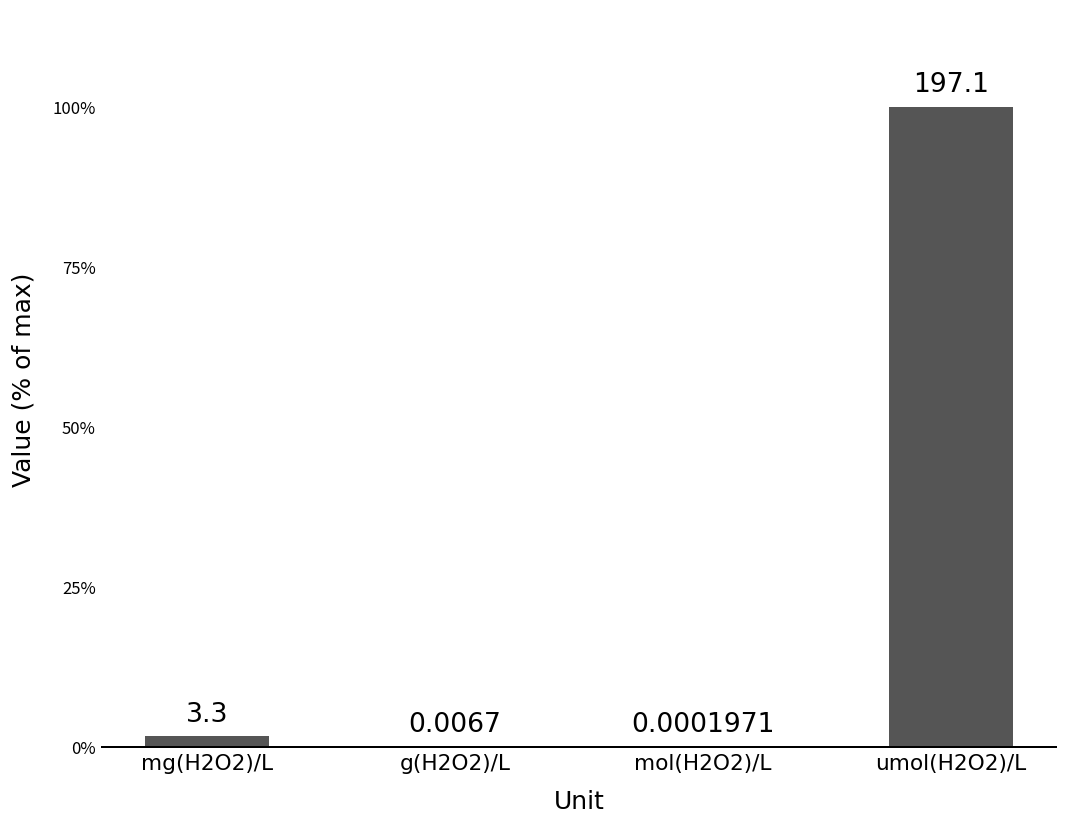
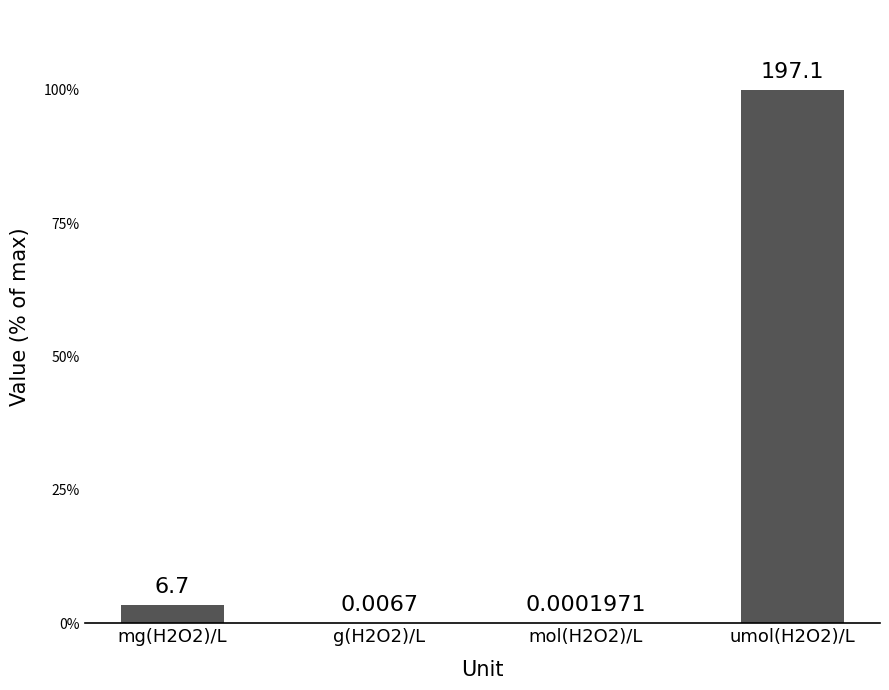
mg(H2O2)/L: 3.3 -> 6.7
